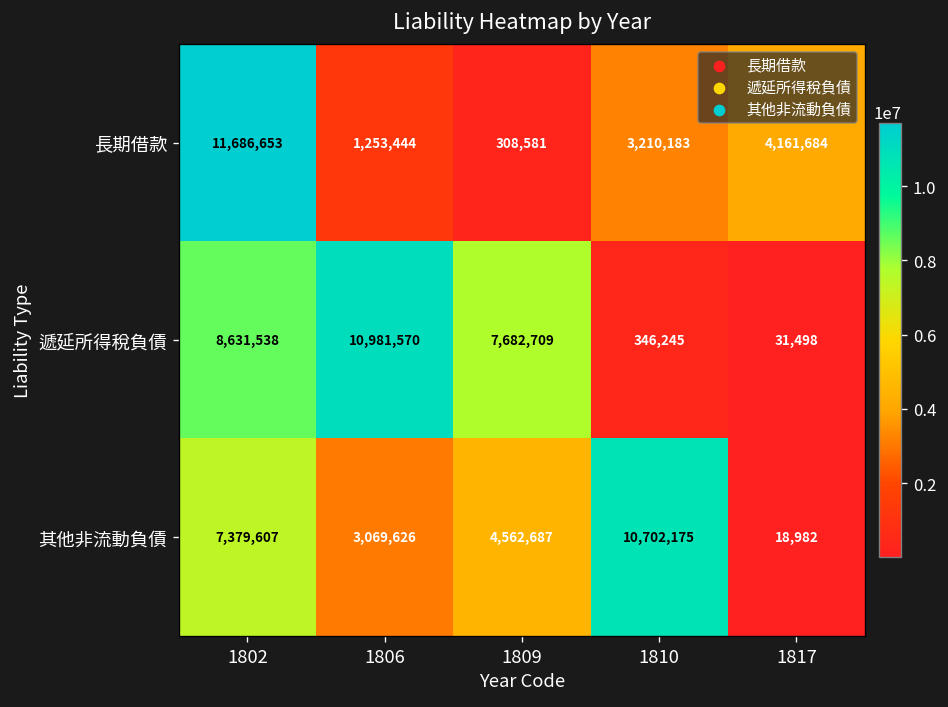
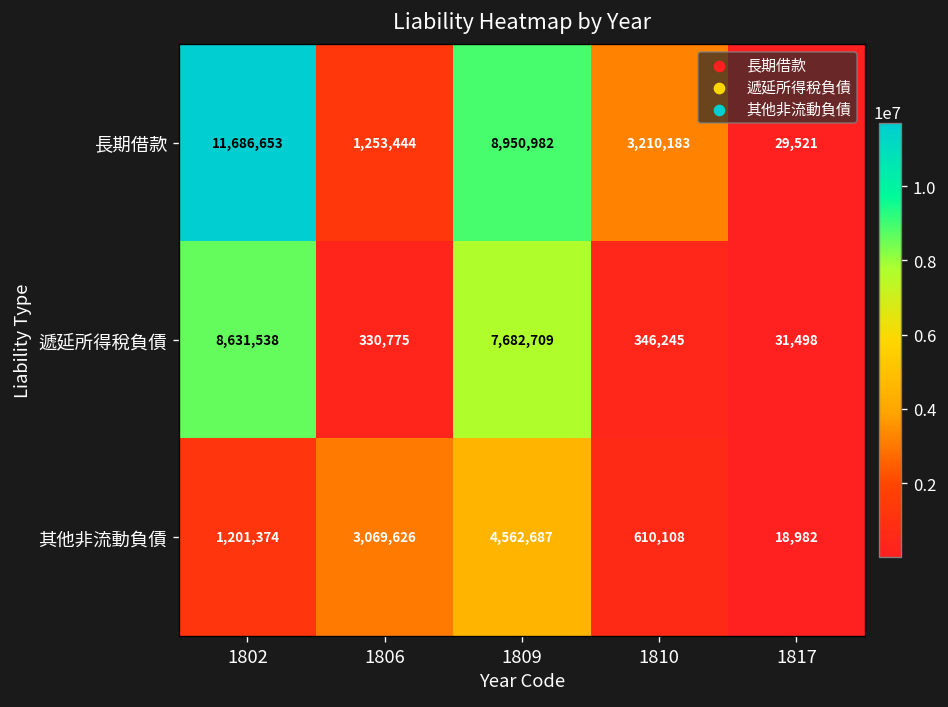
長期借款, 1809: 308,581 -> 8,950,982
長期借款, 1817: 4,161,684 -> 29,521
遞延所得稅負債, 1806: 10,981,570 -> 330,775
其他非流動負債, 1802: 7,379,607 -> 1,201,374
其他非流動負債, 1810: 10,702,175 -> 610,108
